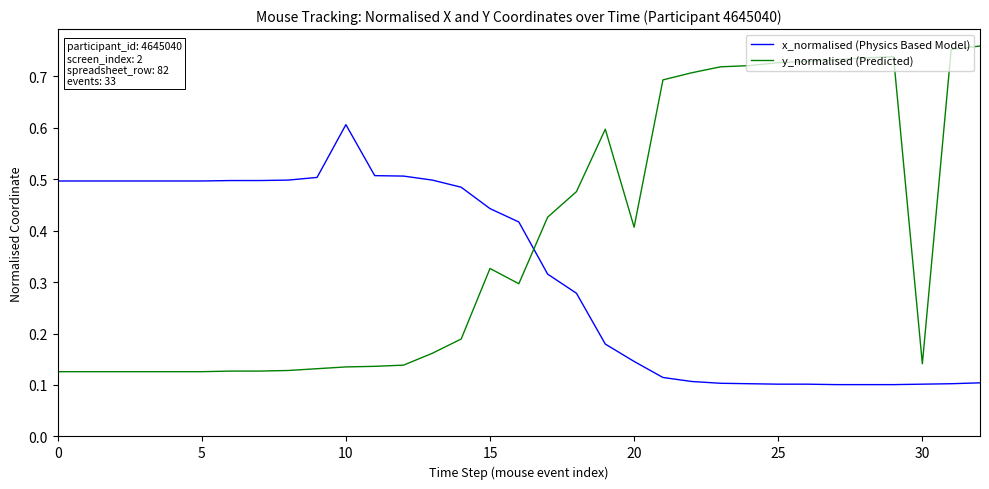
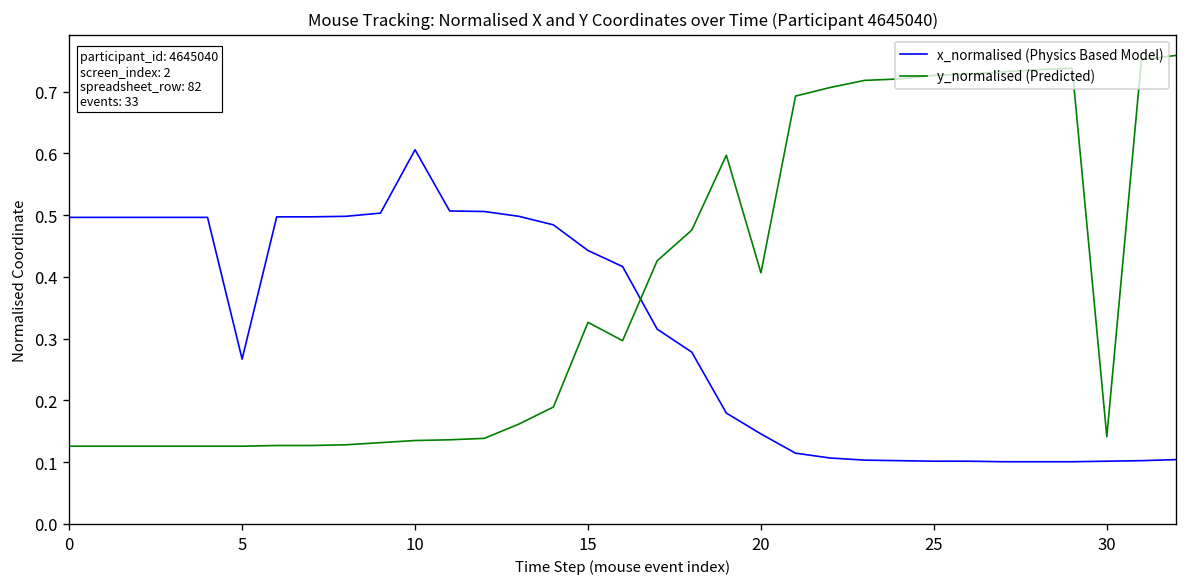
x_normalised (Physics Based Model), 5: 0.50 -> 0.27
